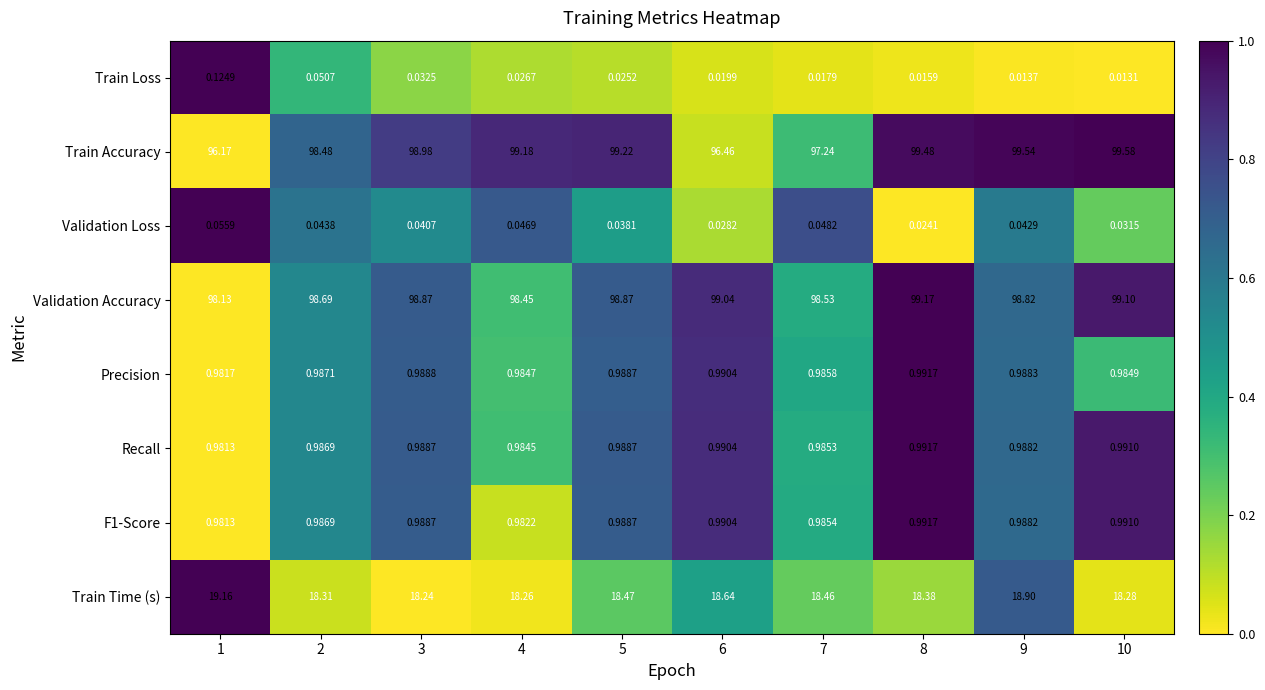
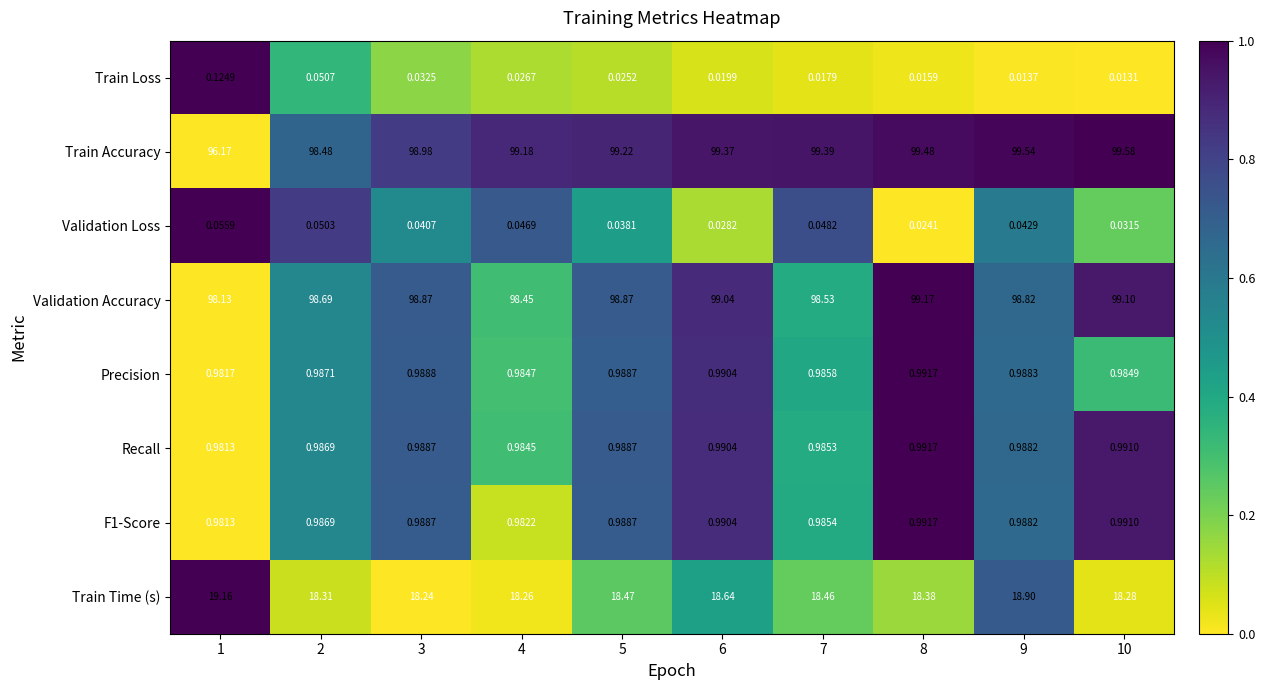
Train Accuracy, 6: 96.46 -> 99.37
Train Accuracy, 7: 97.24 -> 99.39
Validation Loss, 2: 0.0438 -> 0.0503
